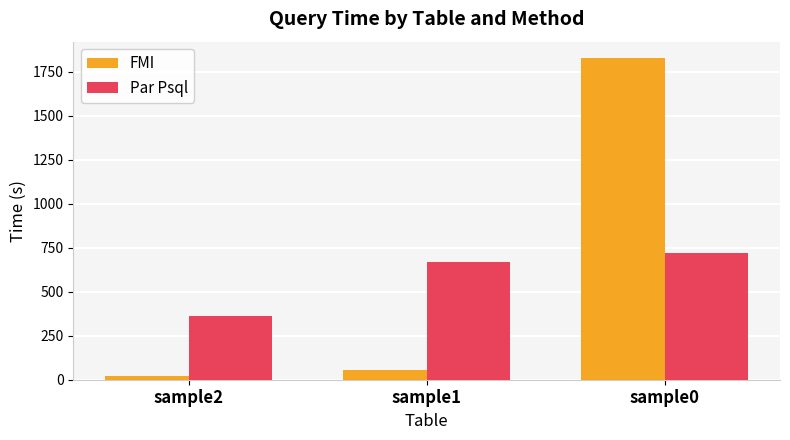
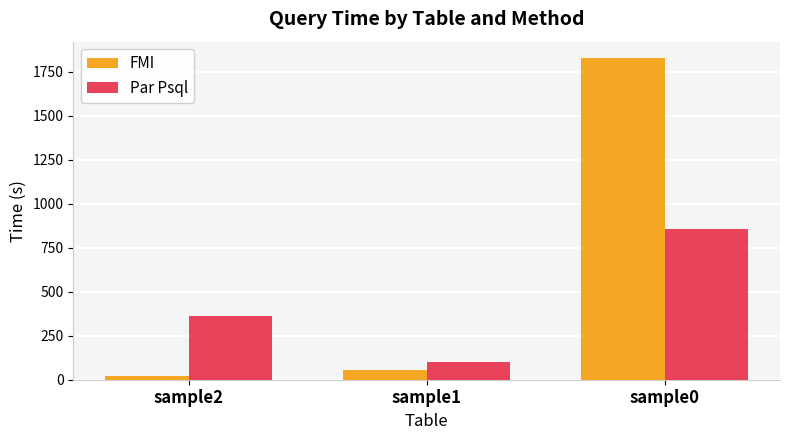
Par Psql, sample1: 670 -> 100
Par Psql, sample0: 720 -> 860
